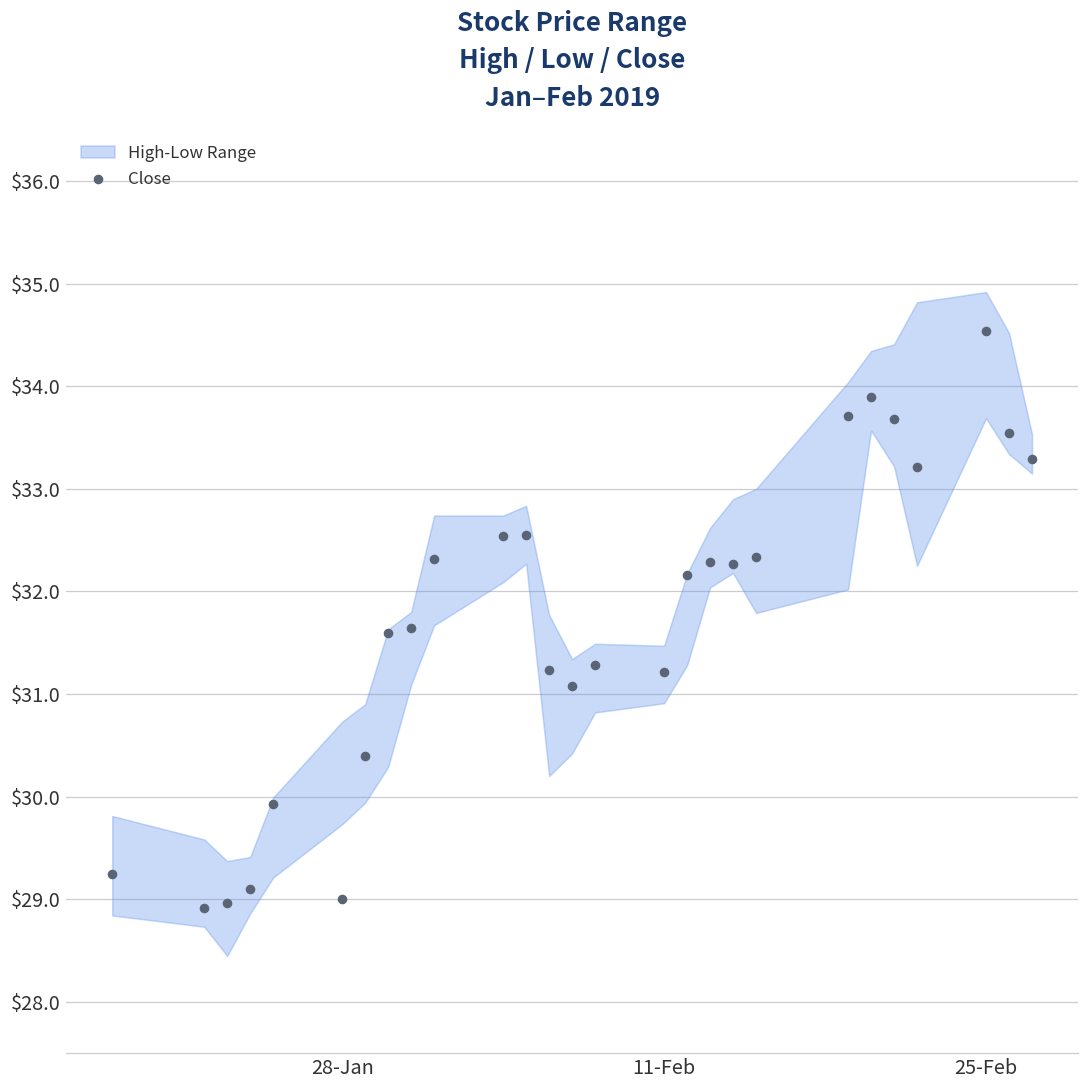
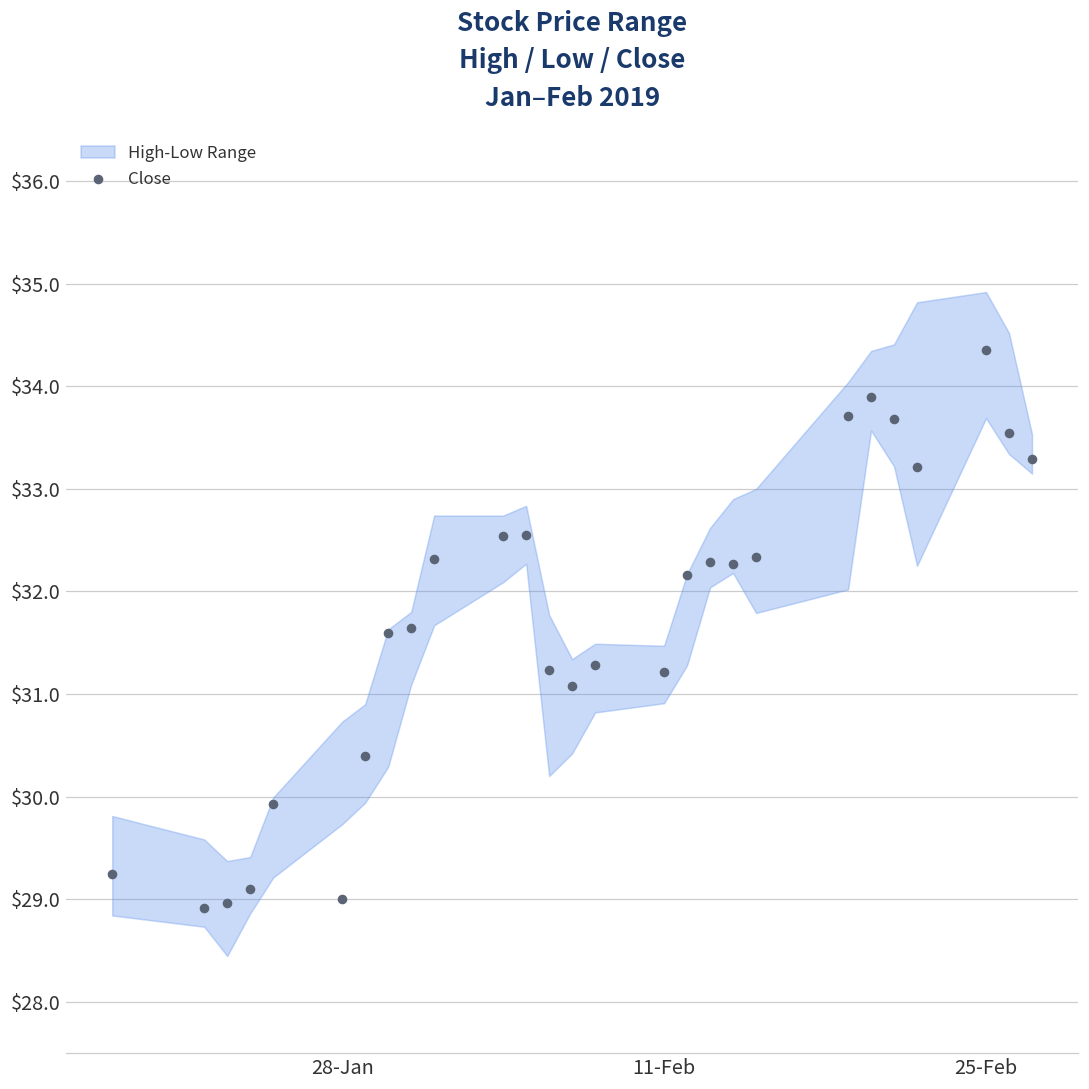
Close, 25-Feb: $34.5 -> $34.3
